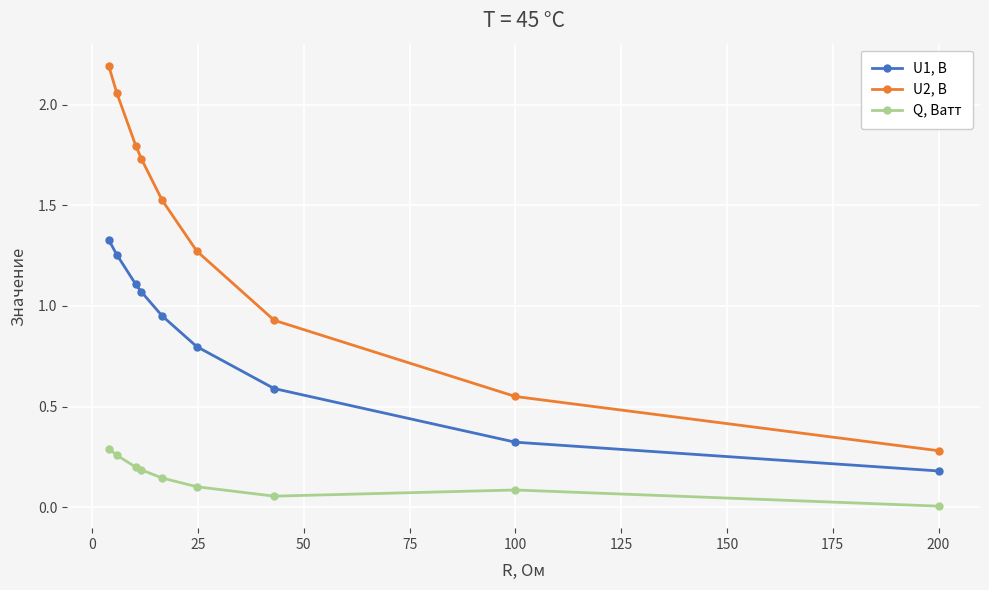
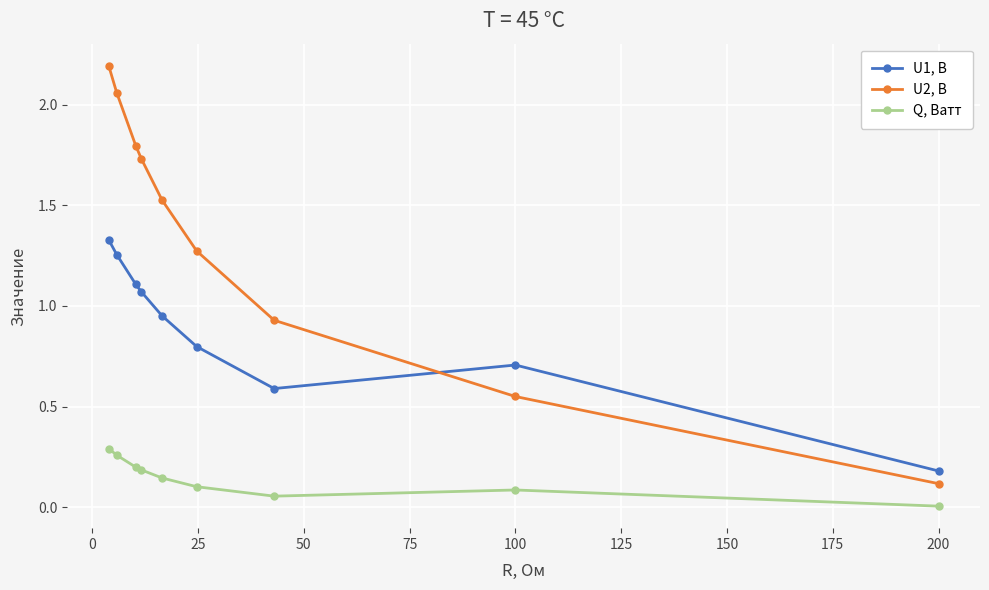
U1, В, 100: 0.32 -> 0.71
U2, В, 200: 0.28 -> 0.12
